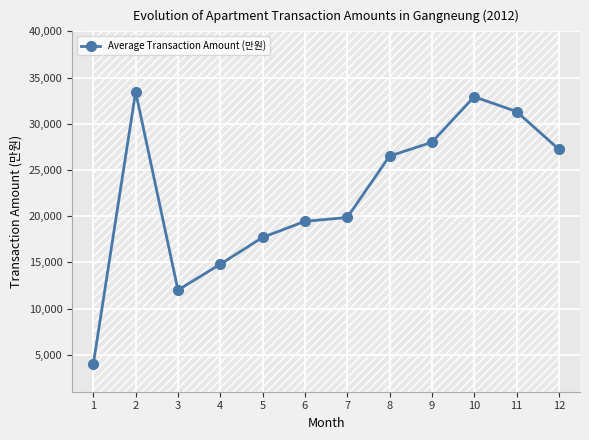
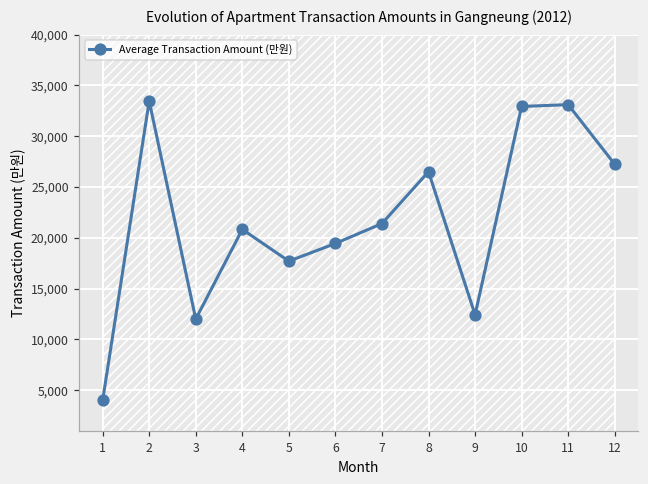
Average Transaction Amount (만원), 4: 15,000 -> 21,000
Average Transaction Amount (만원), 7: 20,000 -> 21,000
Average Transaction Amount (만원), 9: 28,000 -> 12,000
Average Transaction Amount (만원), 11: 31,000 -> 33,000
